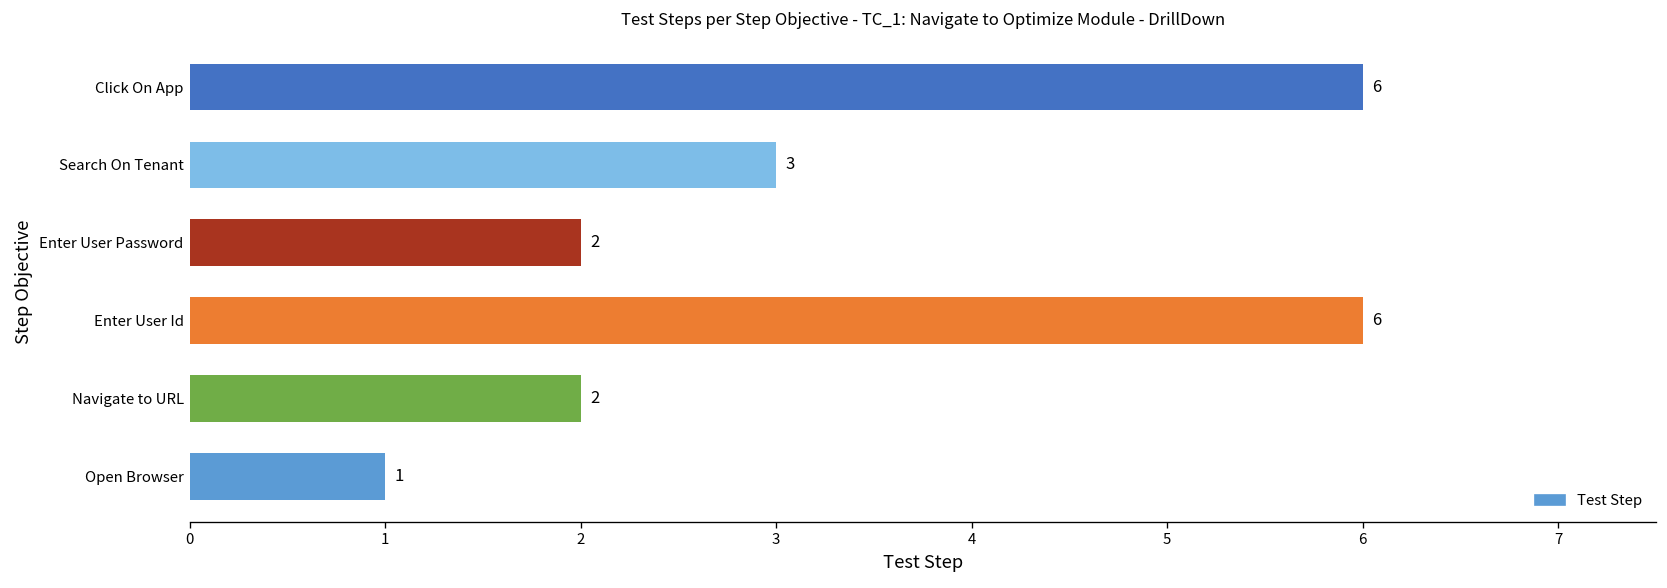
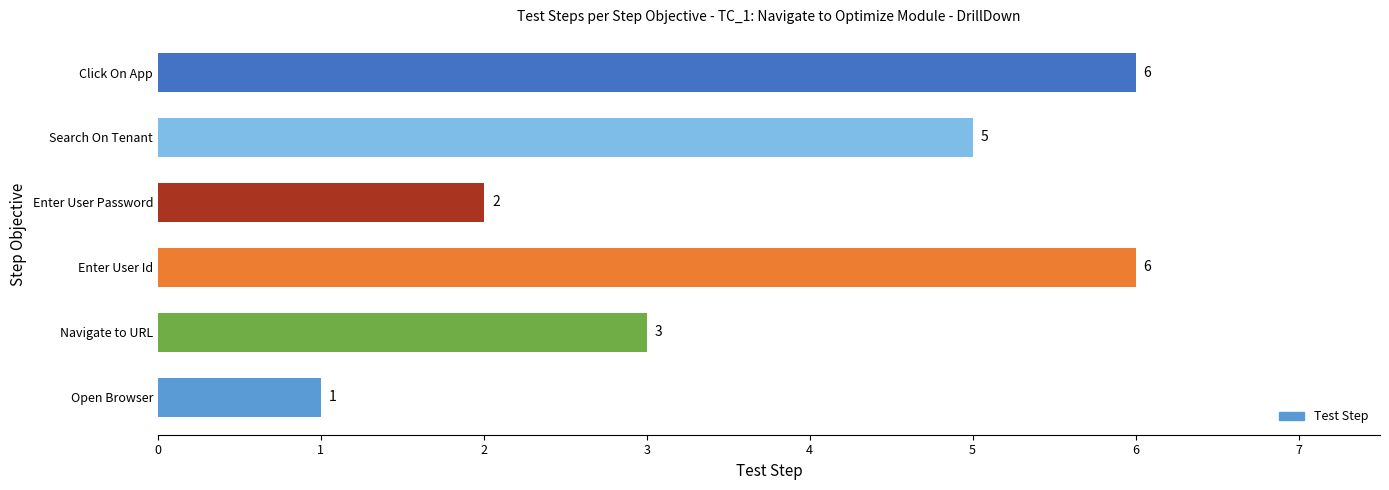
Search On Tenant: 3 -> 5
Navigate to URL: 2 -> 3
